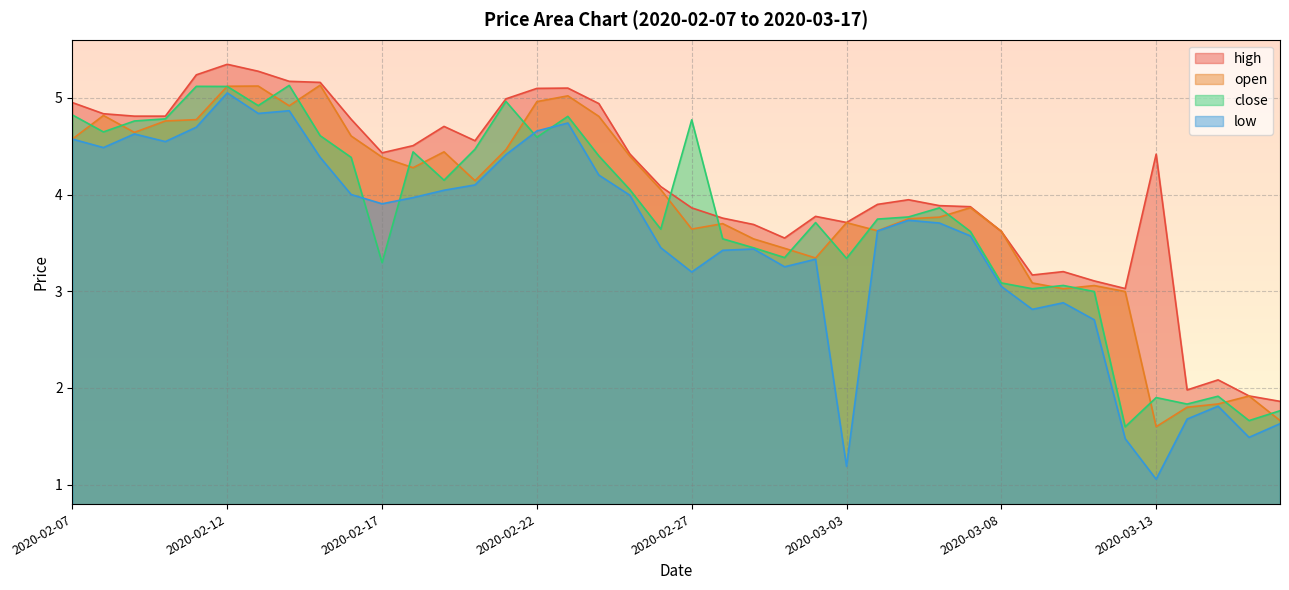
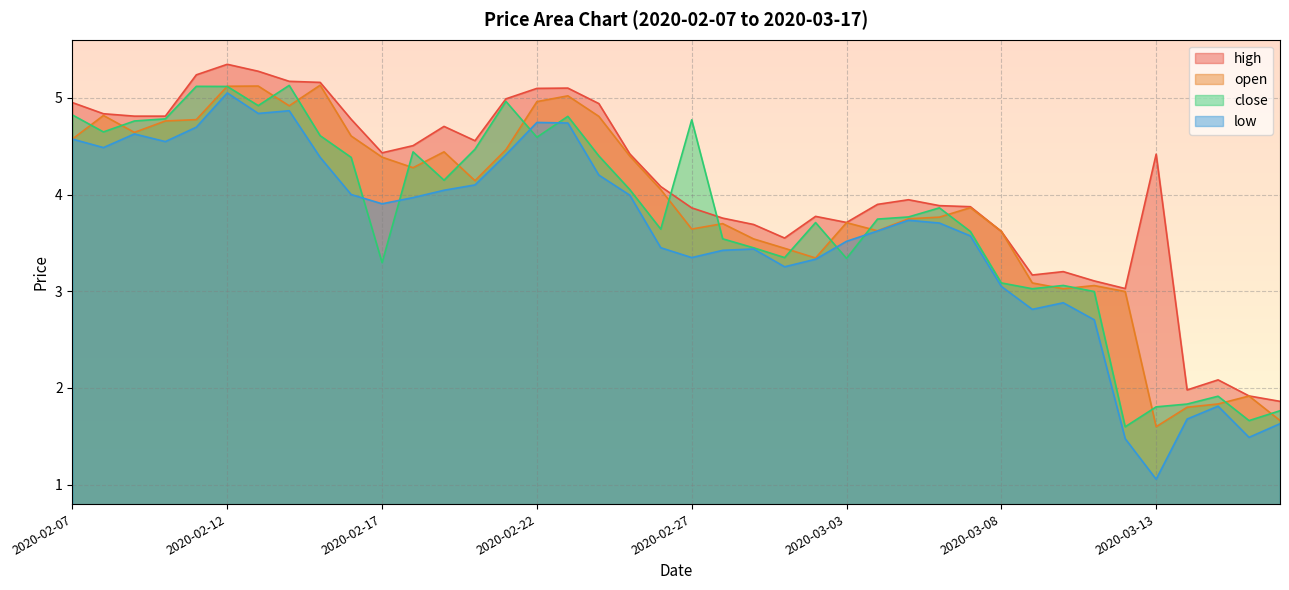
low, 2020-02-22: 4.66 -> 4.75
low, 2020-02-27: 3.2 -> 3.3
low, 2020-03-03: 1.2 -> 3.5
close, 2020-03-13: 1.9 -> 1.8
